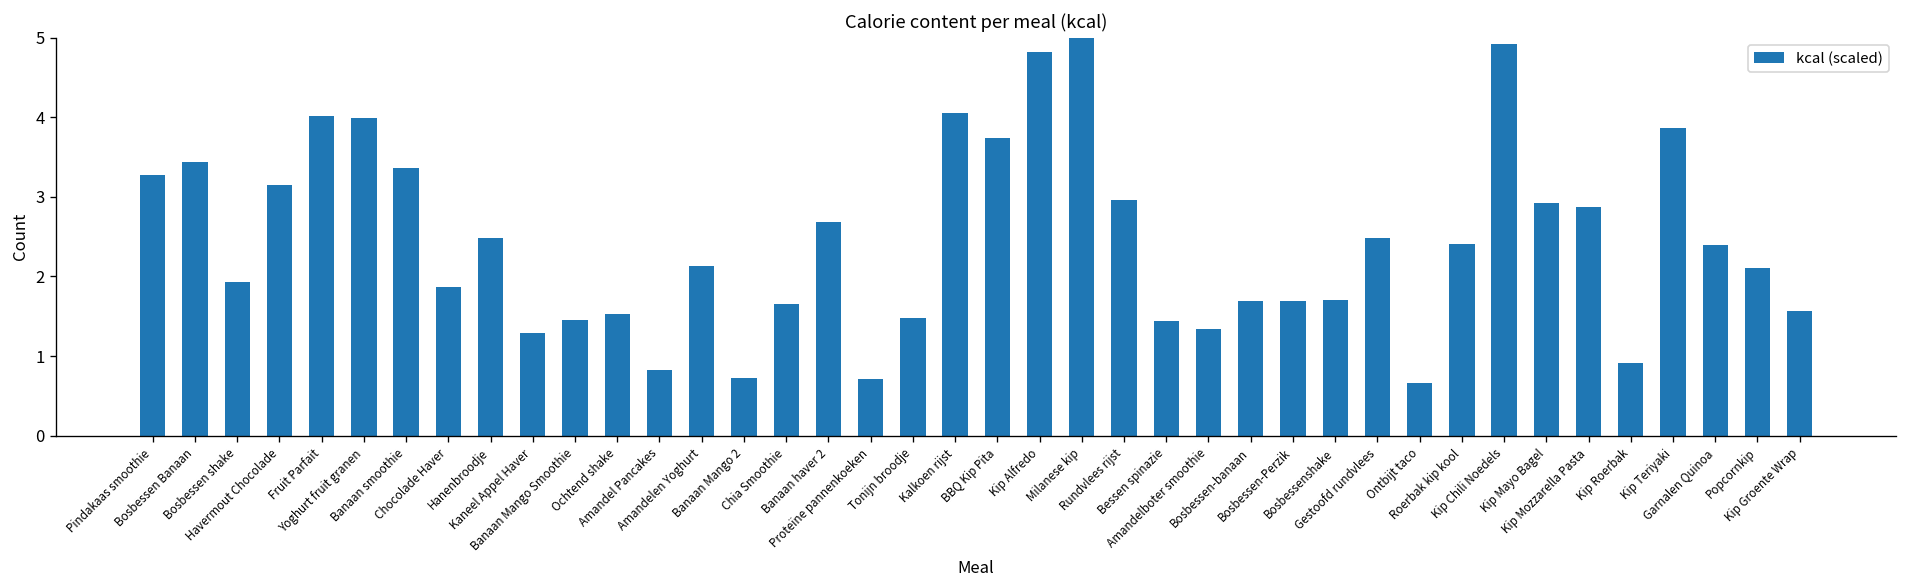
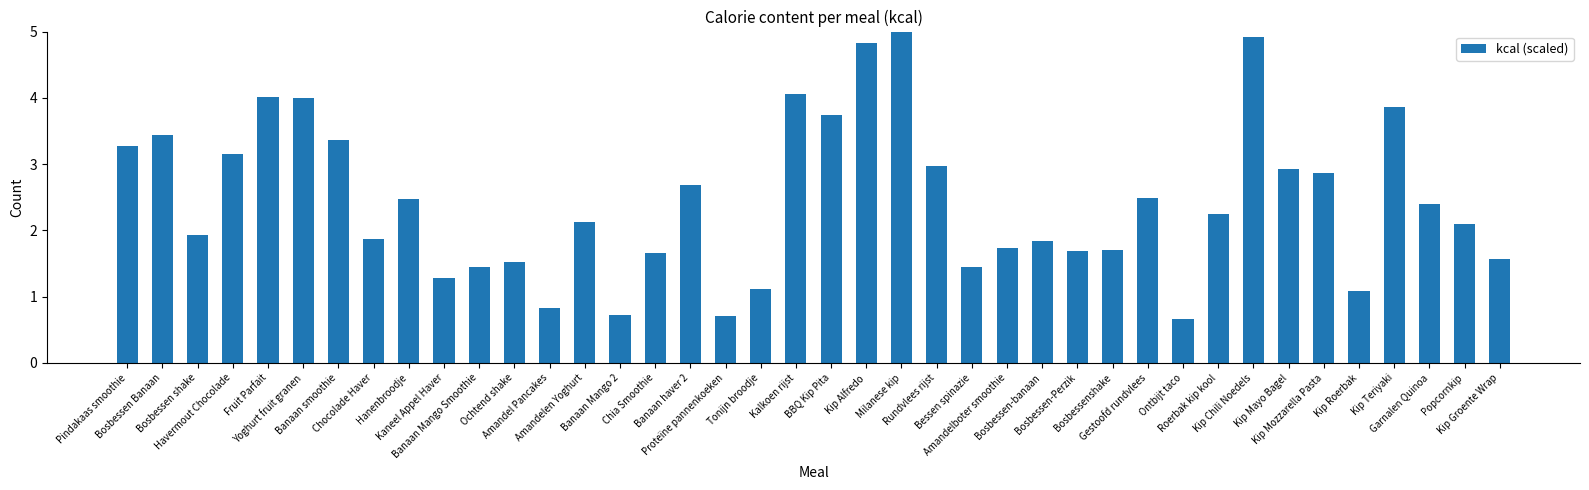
Tonijn broodje: 1.5 -> 1.1
Amandelboter smoothie: 1.3 -> 1.7
Bosbessen-banaan: 1.7 -> 1.8
Roerbak kip kool: 2.4 -> 2.3
Kip Roerbak: 0.9 -> 1.1
